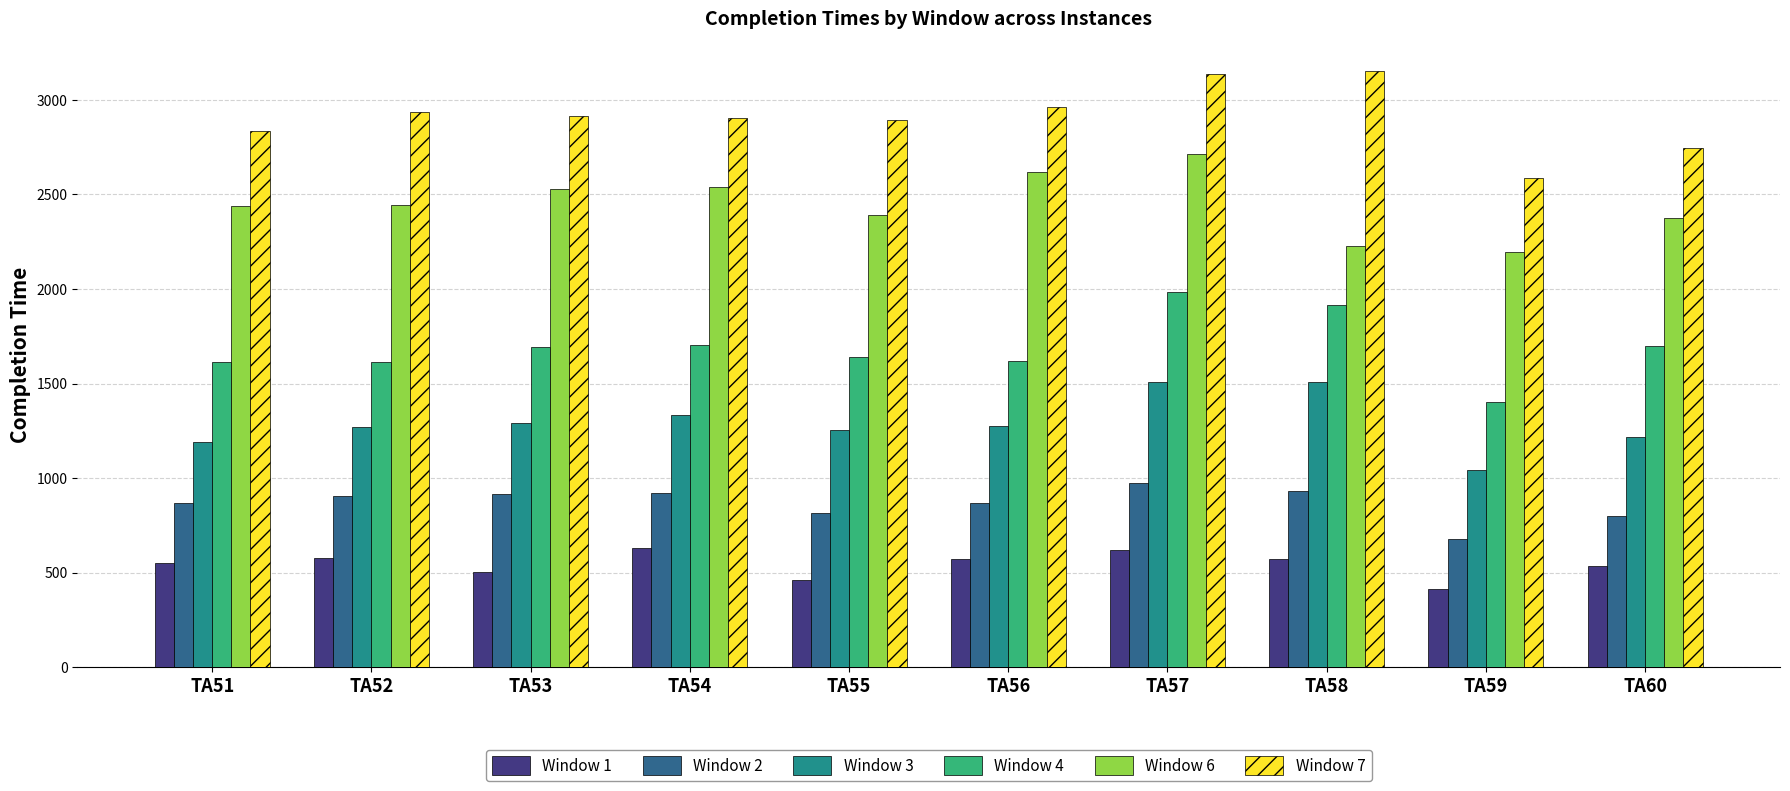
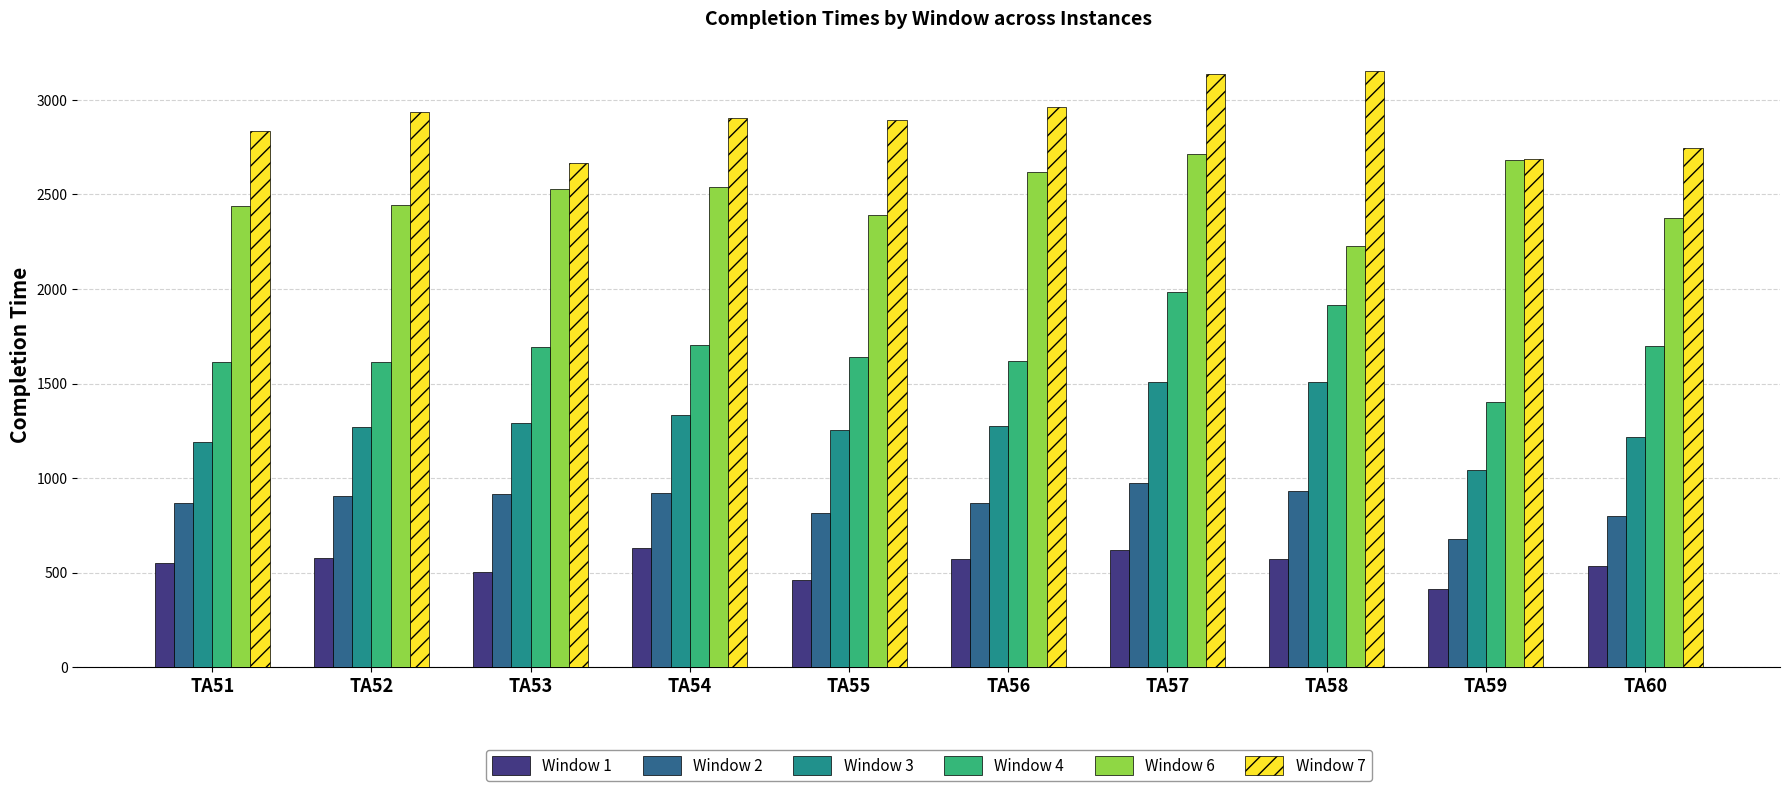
Window 7, TA53: 2920 -> 2670
Window 6, TA59: 2200 -> 2680
Window 7, TA59: 2590 -> 2690
